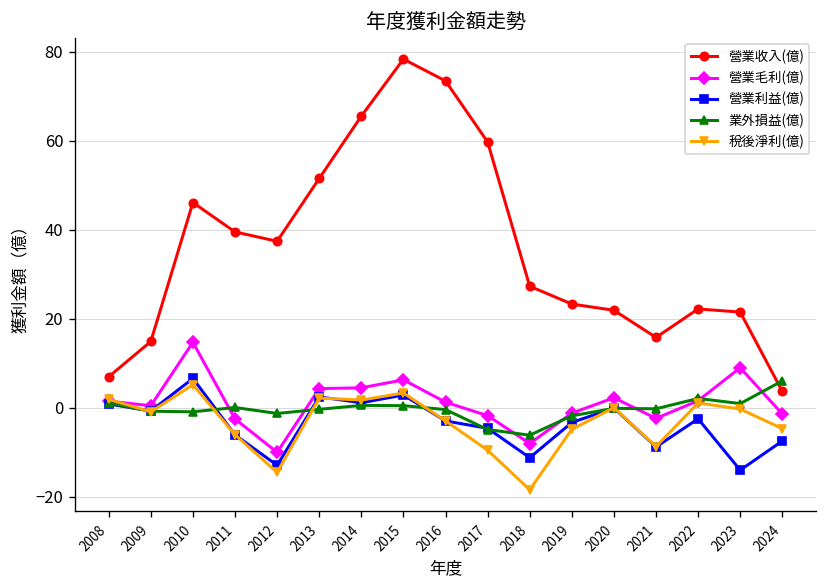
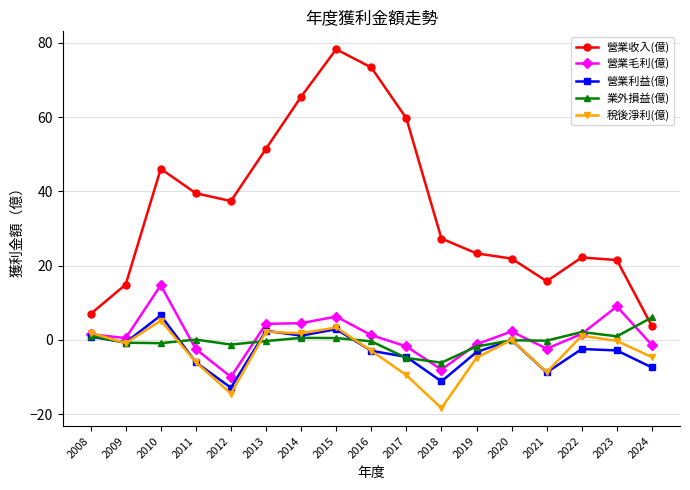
營業利益(億), 2023: -14 -> -3
